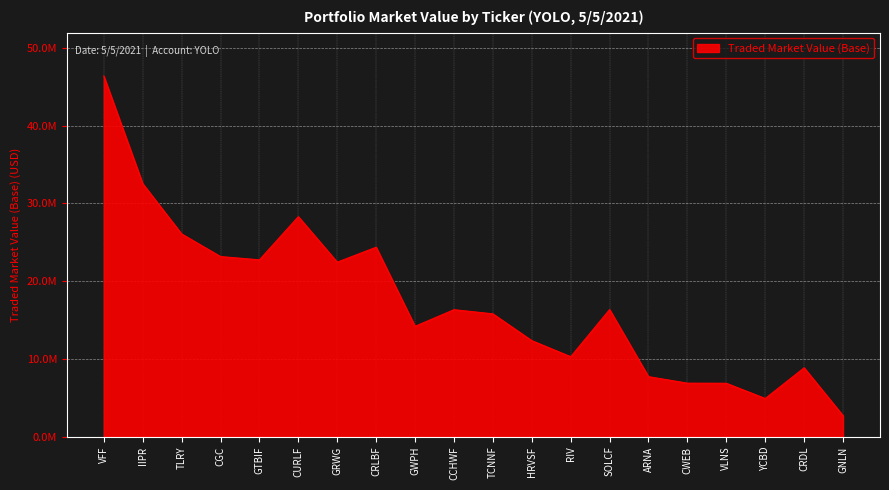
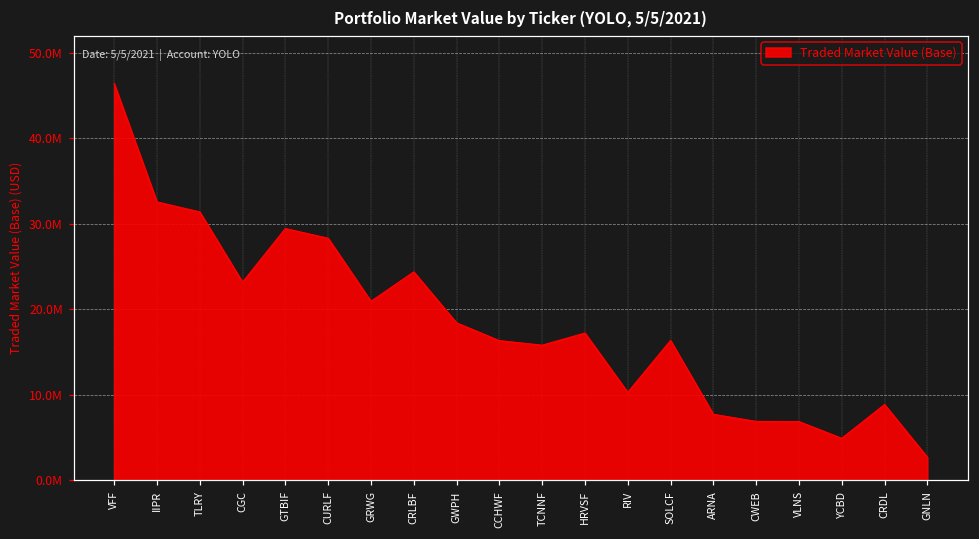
TLRY: 26000000 -> 31000000
GTBIF: 23000000 -> 29000000
GRWG: 22000000 -> 21000000
GWPH: 14000000 -> 18000000
HRVSF: 12000000 -> 17000000
